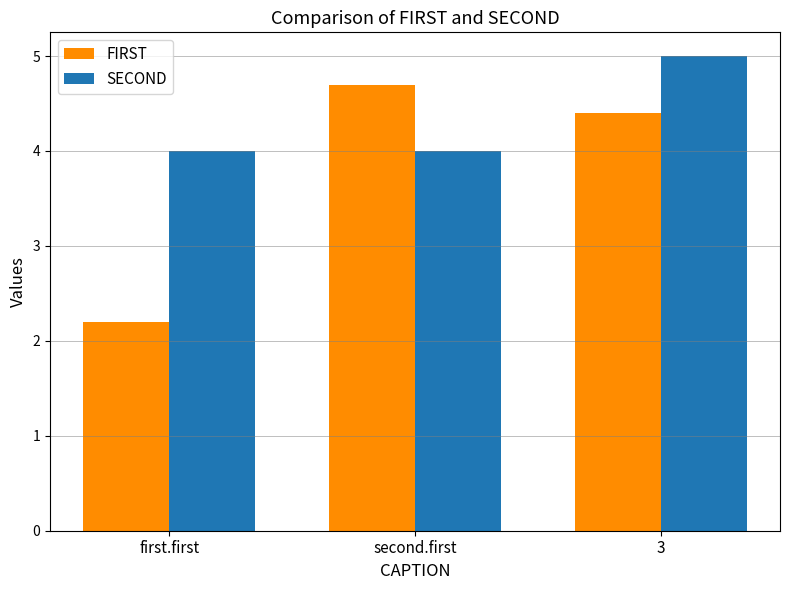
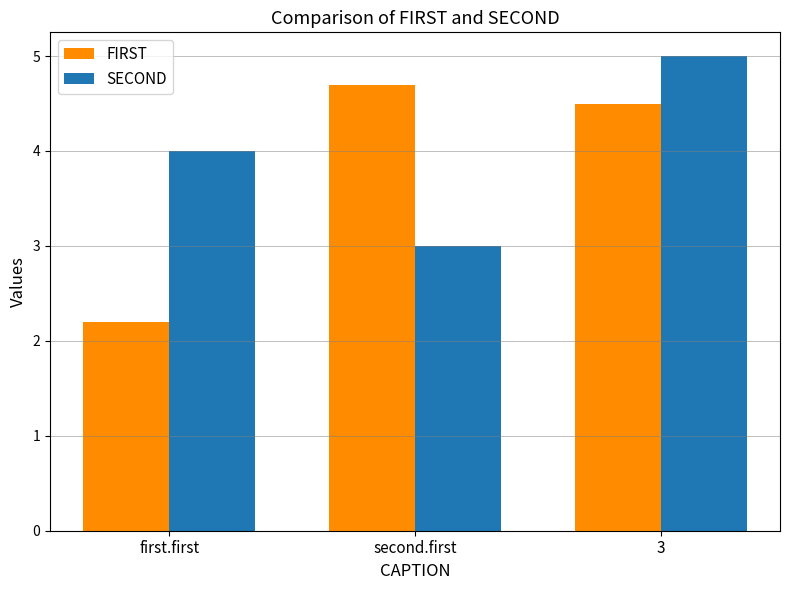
SECOND, second.first: 4 -> 3
FIRST, 3: 4.4 -> 4.5
